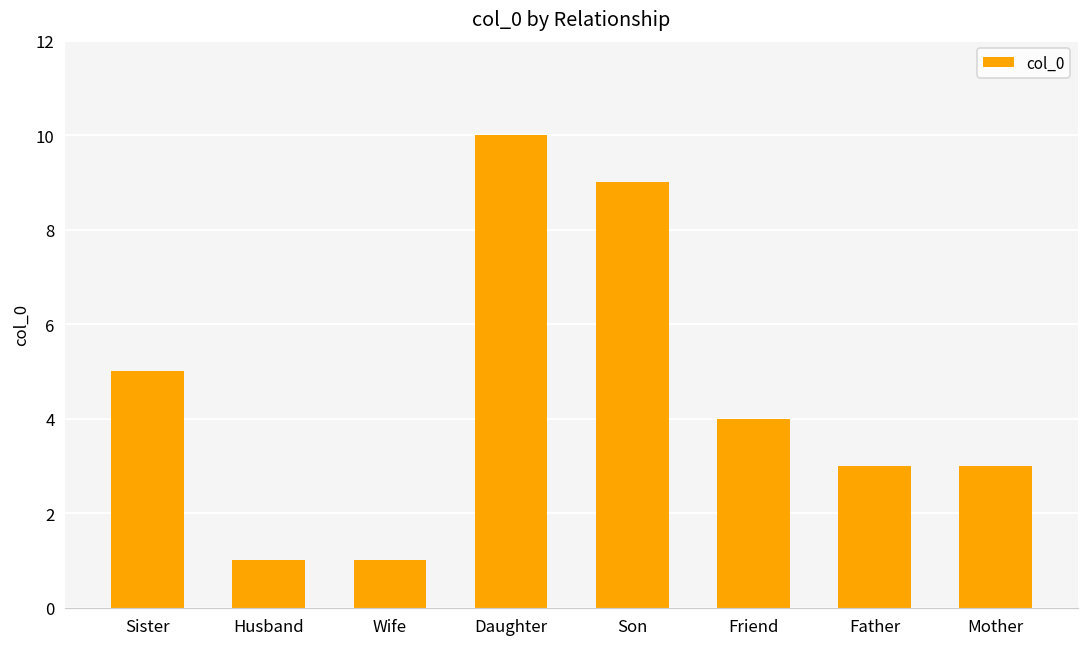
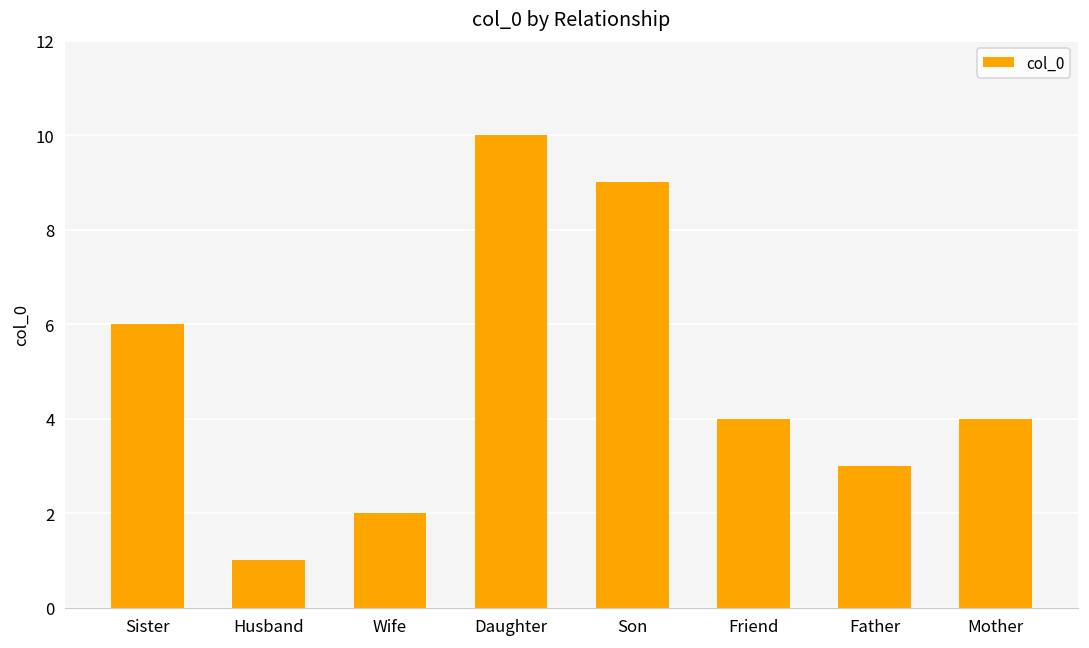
Sister: 5 -> 6
Wife: 1 -> 2
Mother: 3 -> 4
